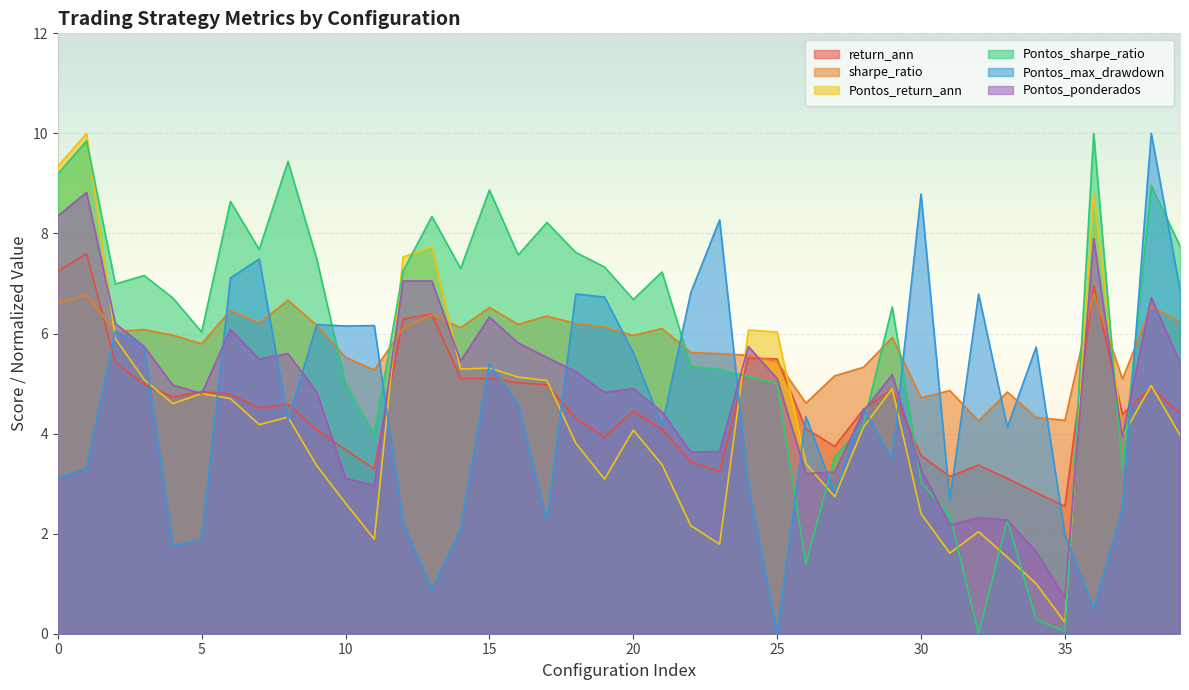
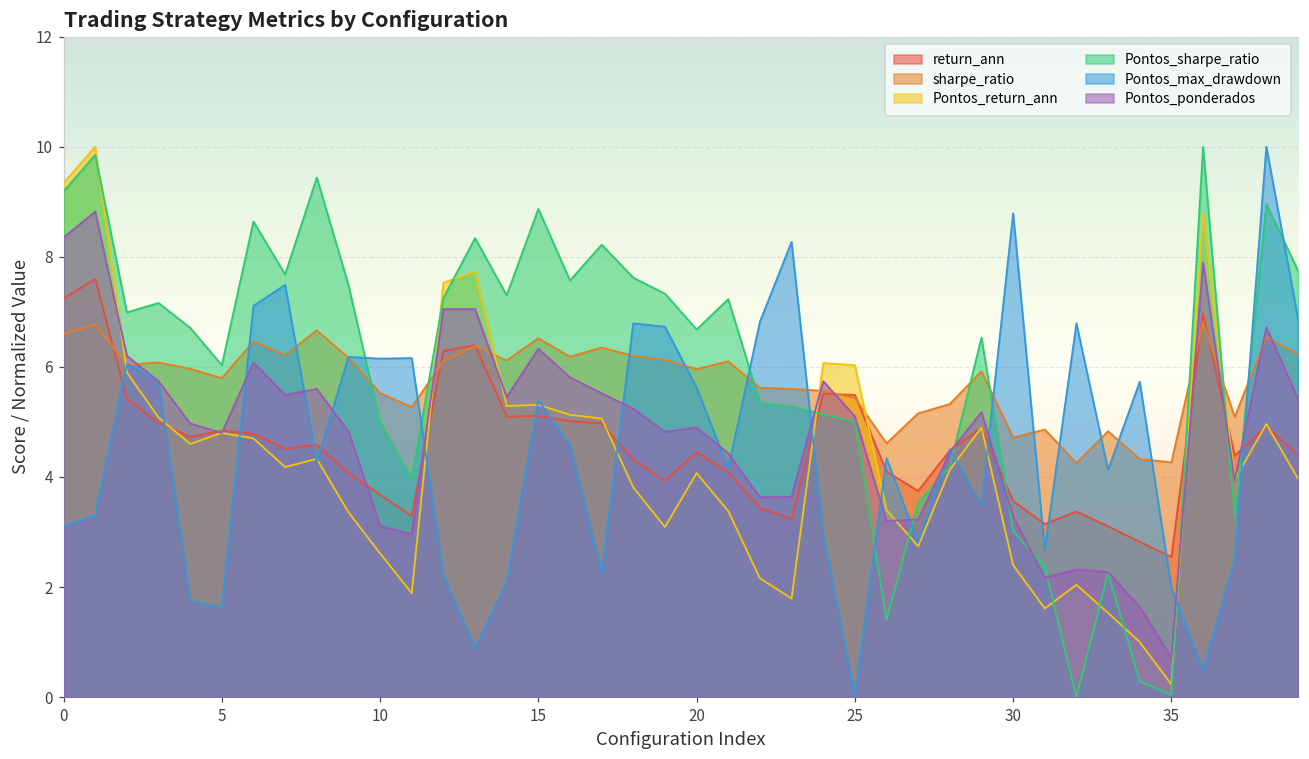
Pontos_max_drawdown, 5: 1.9 -> 1.6
